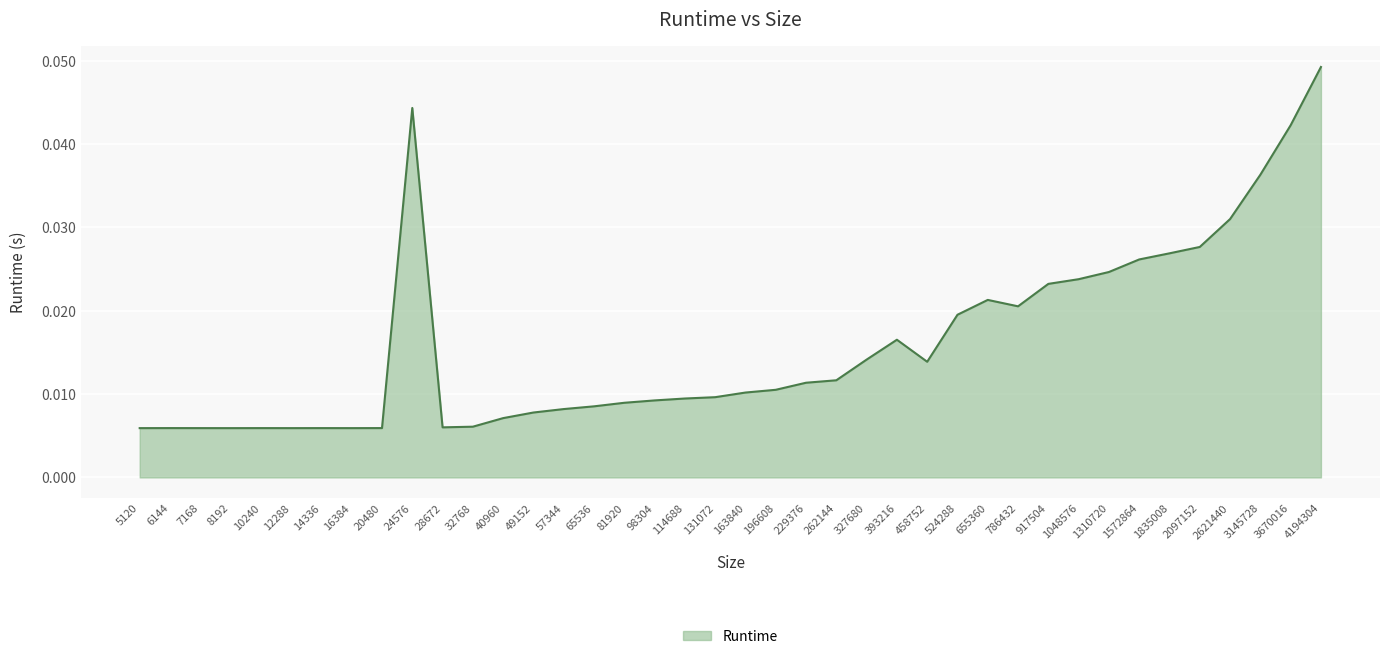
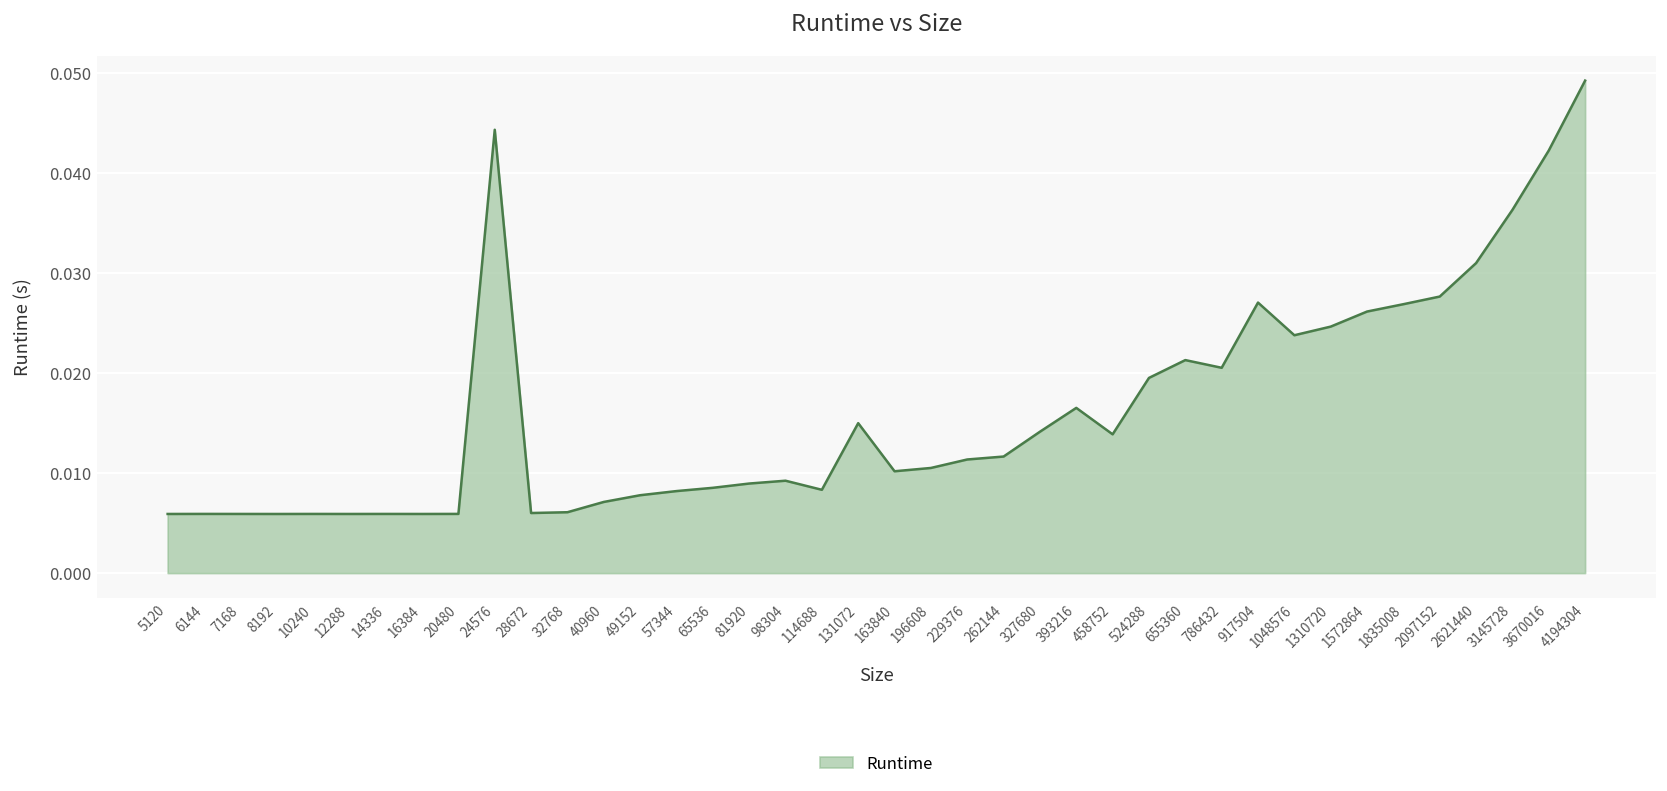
114688: 0.009 -> 0.008
131072: 0.010 -> 0.015
917504: 0.023 -> 0.027
